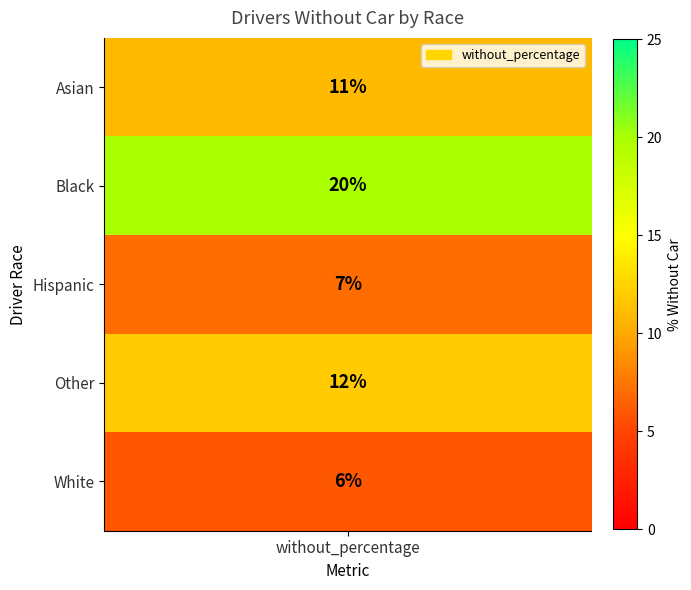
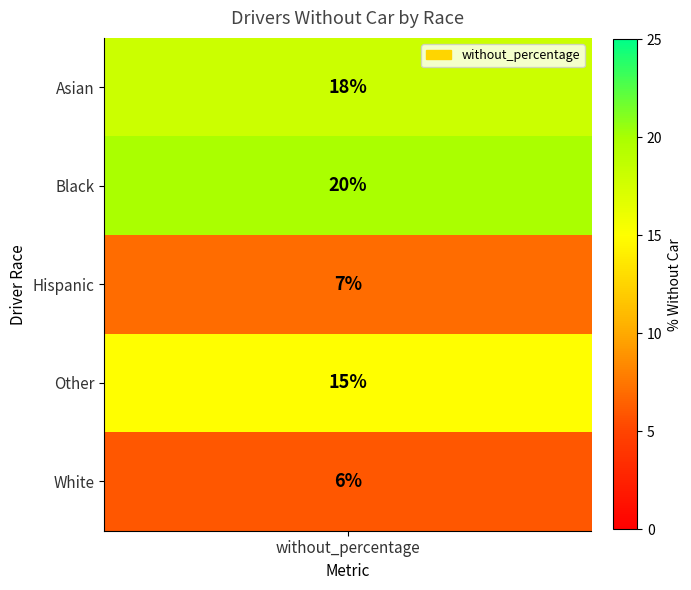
Asian, without_percentage: 11% -> 18%
Other, without_percentage: 12% -> 15%
